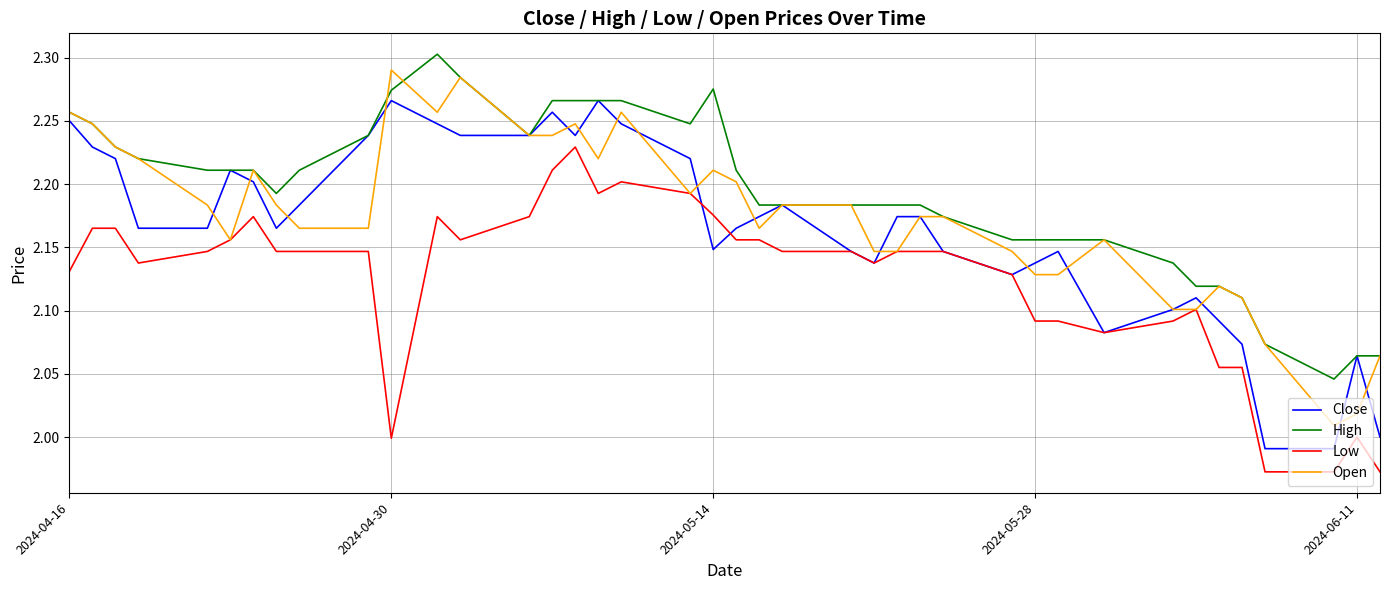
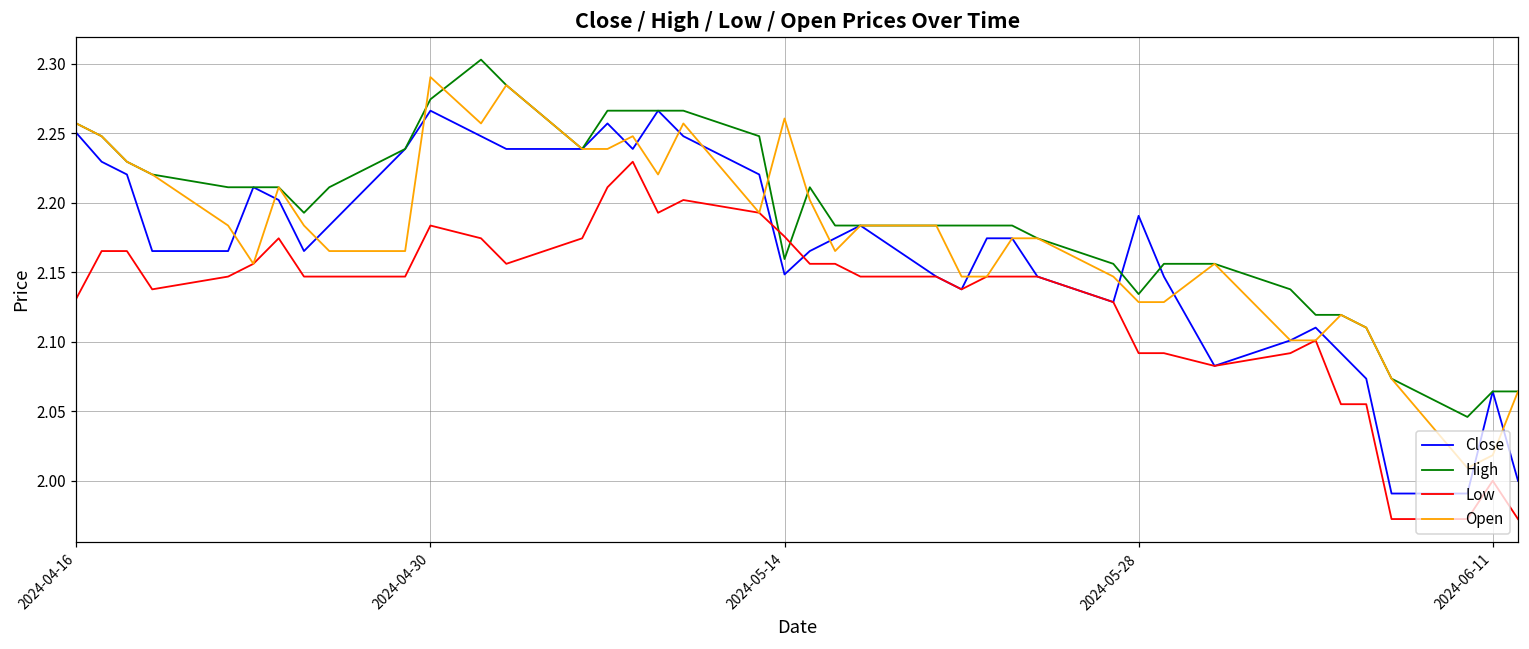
Low, 2024-04-30: 1.999 -> 2.184
High, 2024-05-14: 2.275 -> 2.159
Open, 2024-05-14: 2.211 -> 2.260
Close, 2024-05-28: 2.138 -> 2.191
High, 2024-05-28: 2.156 -> 2.134
